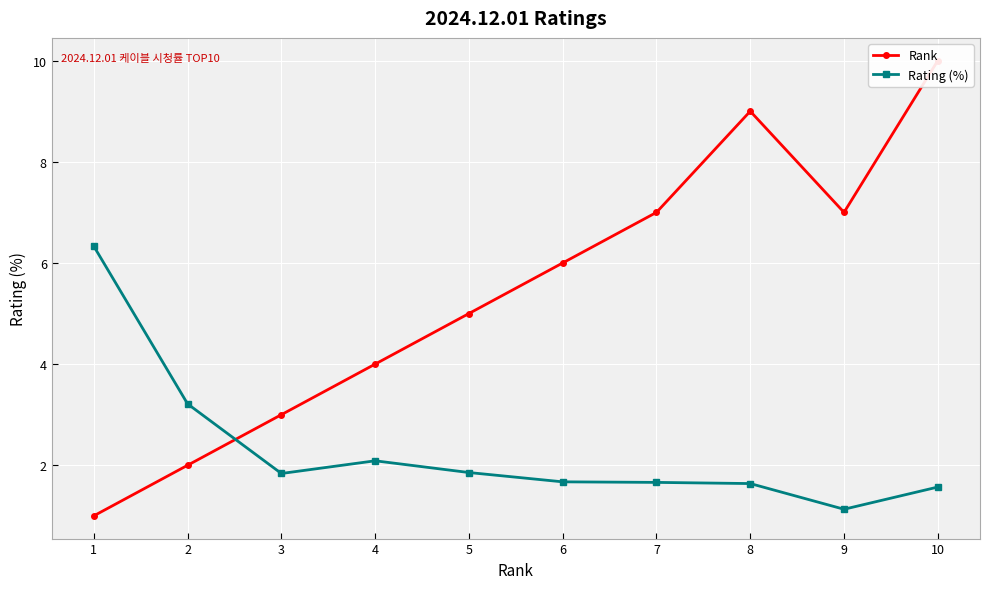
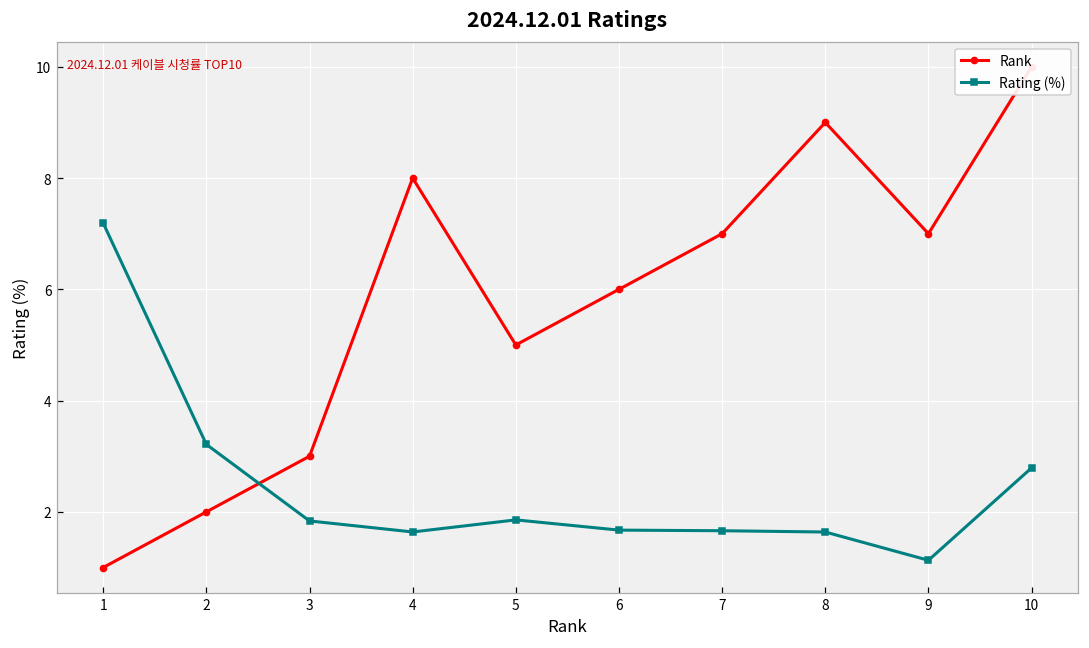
Rating (%), 1: 6.3 -> 7.2
Rank, 4: 4 -> 8
Rating (%), 4: 2.1 -> 1.6
Rating (%), 10: 1.6 -> 2.8
